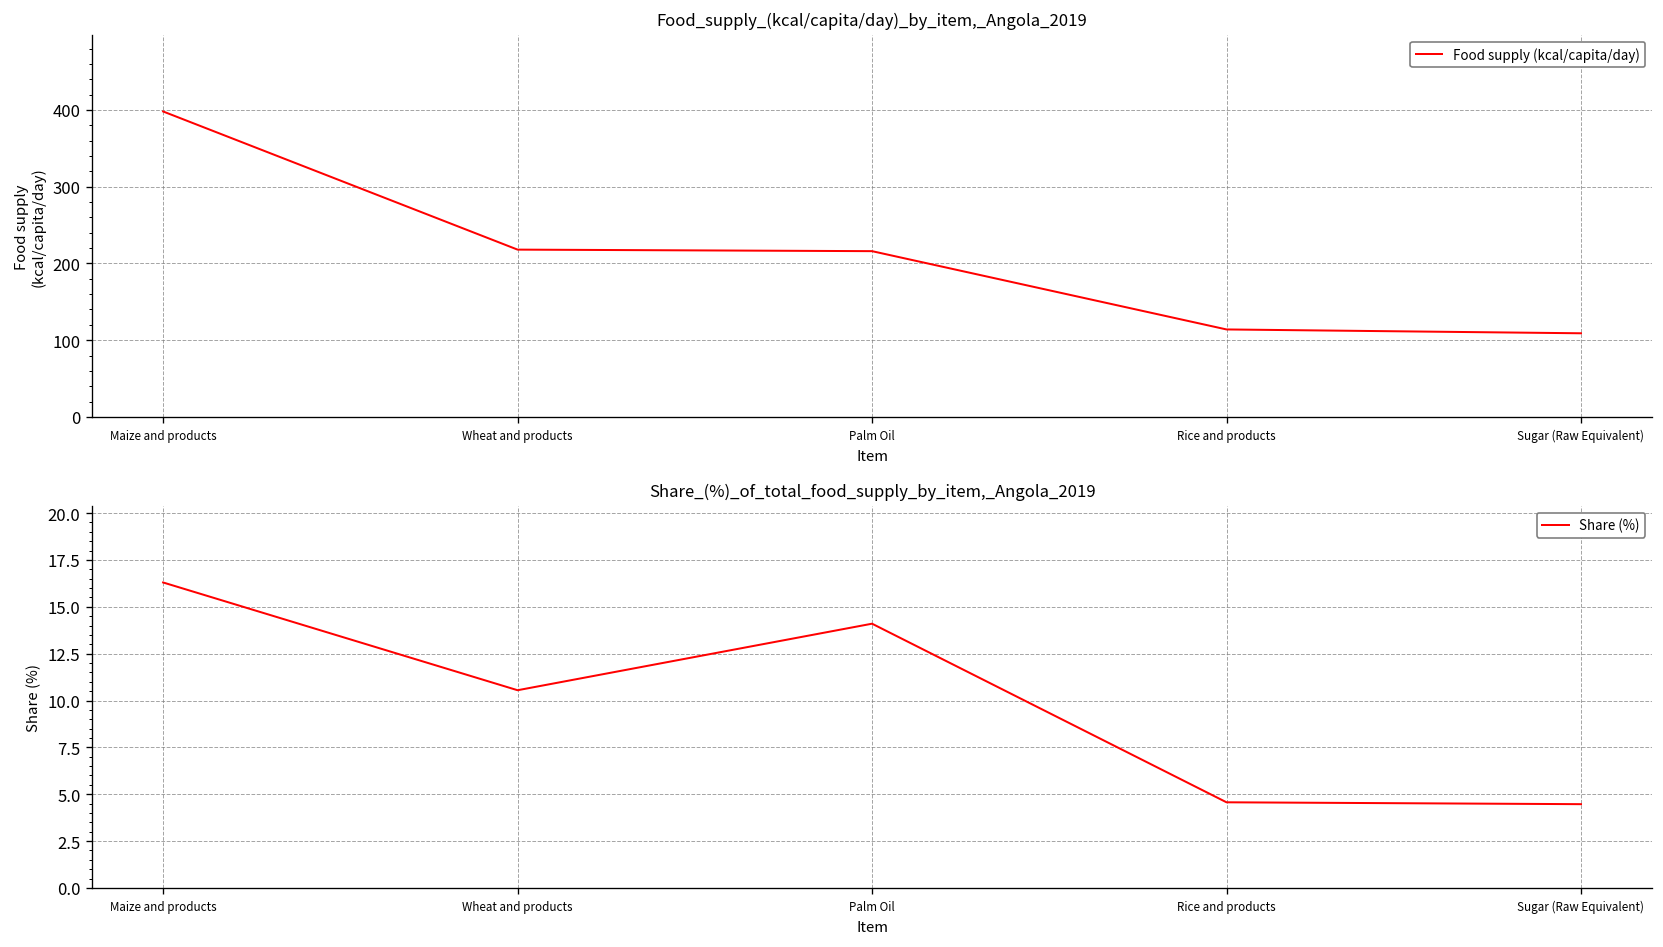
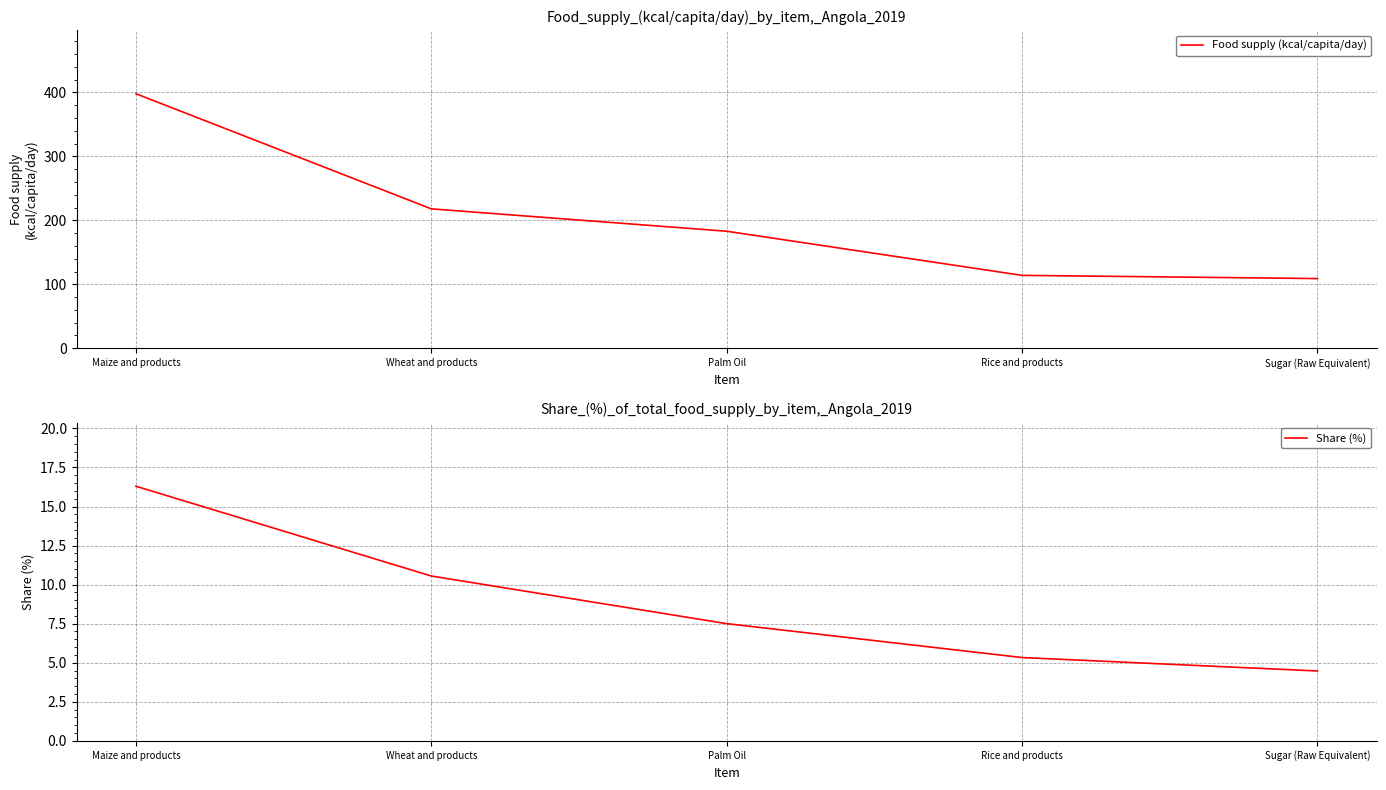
Food_supply_(kcal/capita/day)_by_item,_Angola_2019, Palm Oil: 220 -> 180
Share_(%)_of_total_food_supply_by_item,_Angola_2019, Palm Oil: 14.1 -> 7.5
Share_(%)_of_total_food_supply_by_item,_Angola_2019, Rice and products: 4.6 -> 5.3
